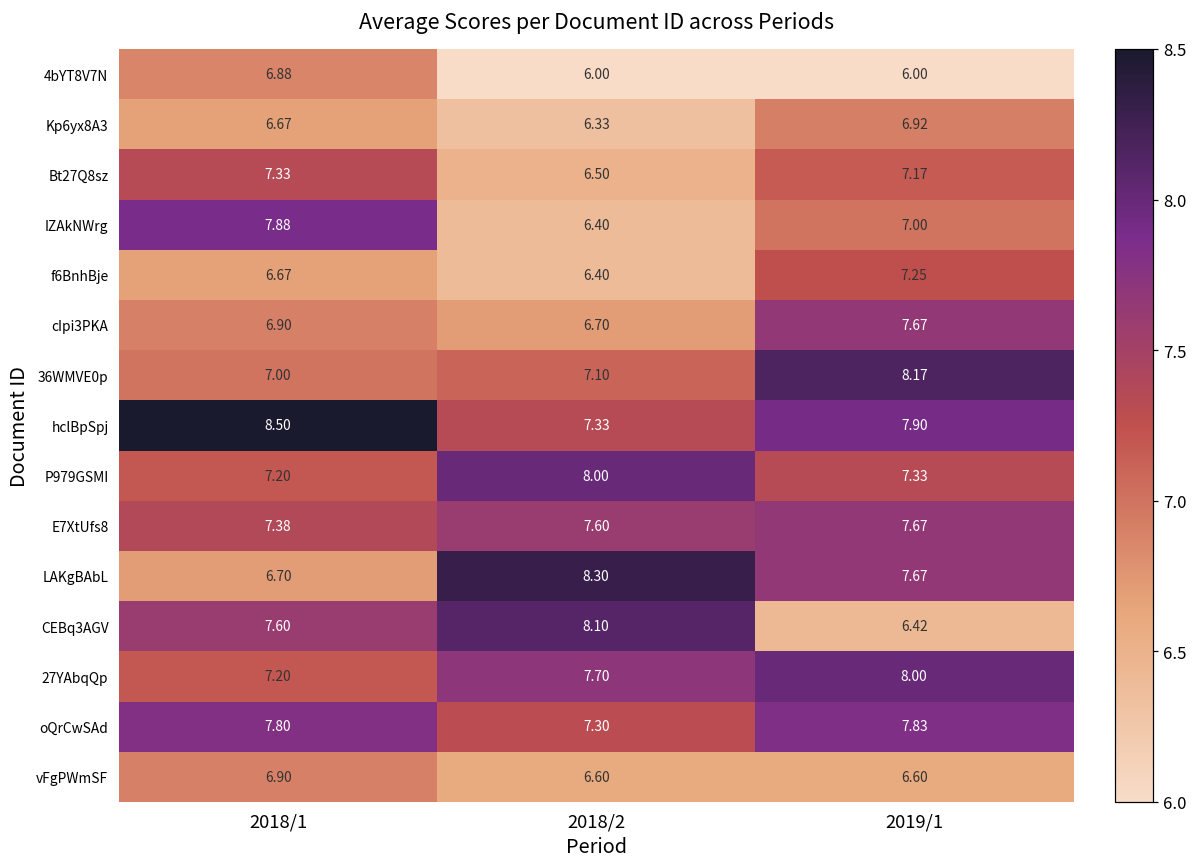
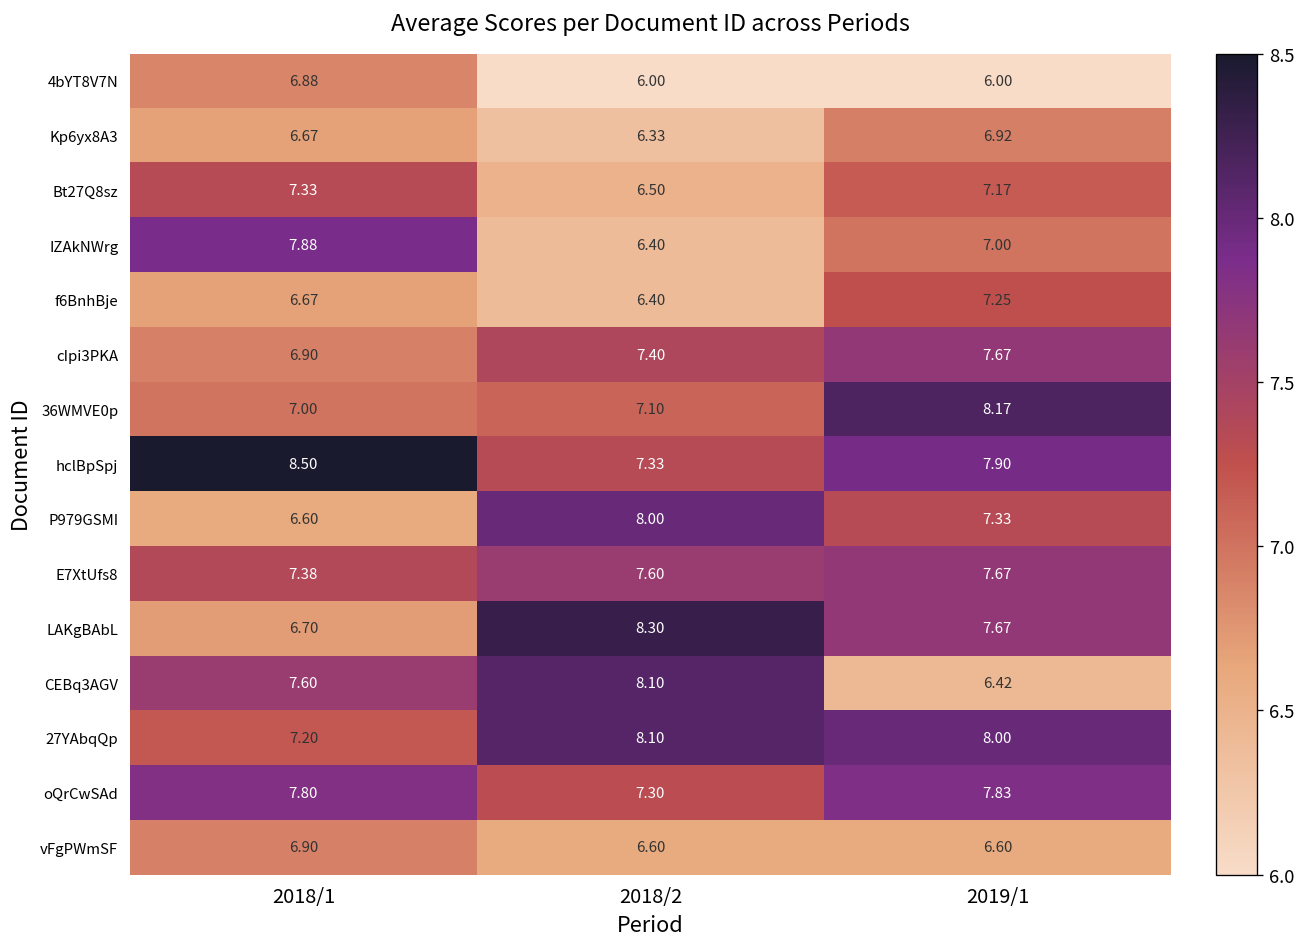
cIpi3PKA, 2018/2: 6.70 -> 7.40
P979GSMI, 2018/1: 7.20 -> 6.60
27YAbqQp, 2018/2: 7.70 -> 8.10
